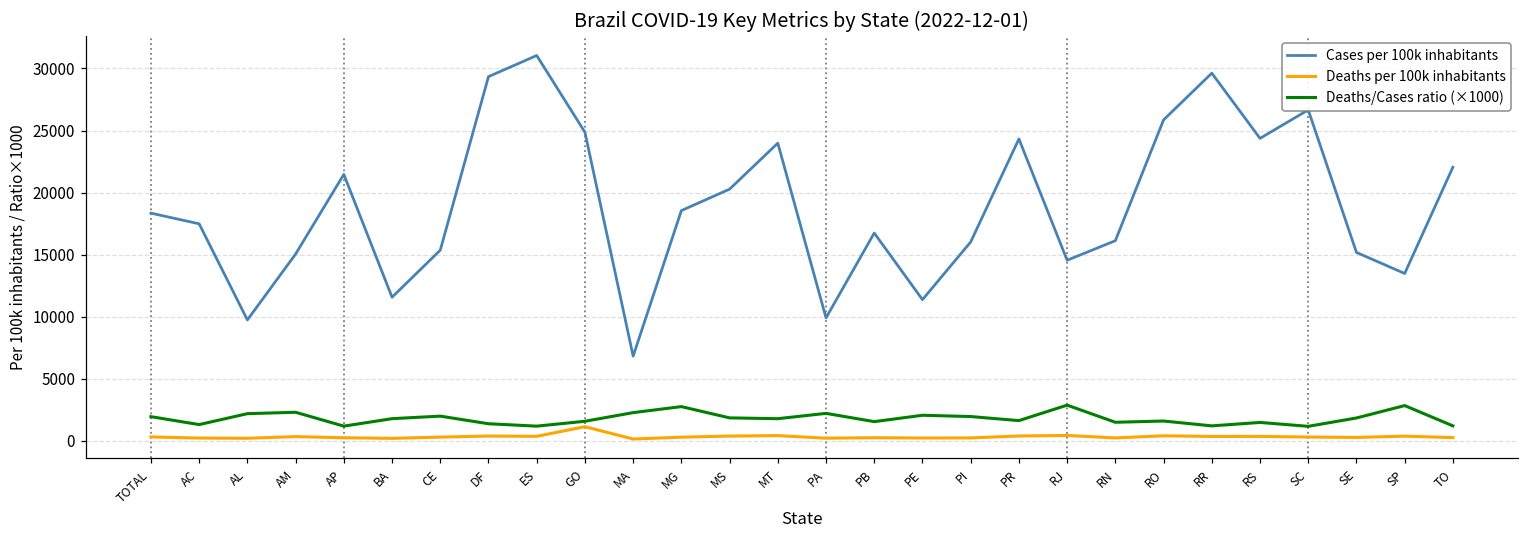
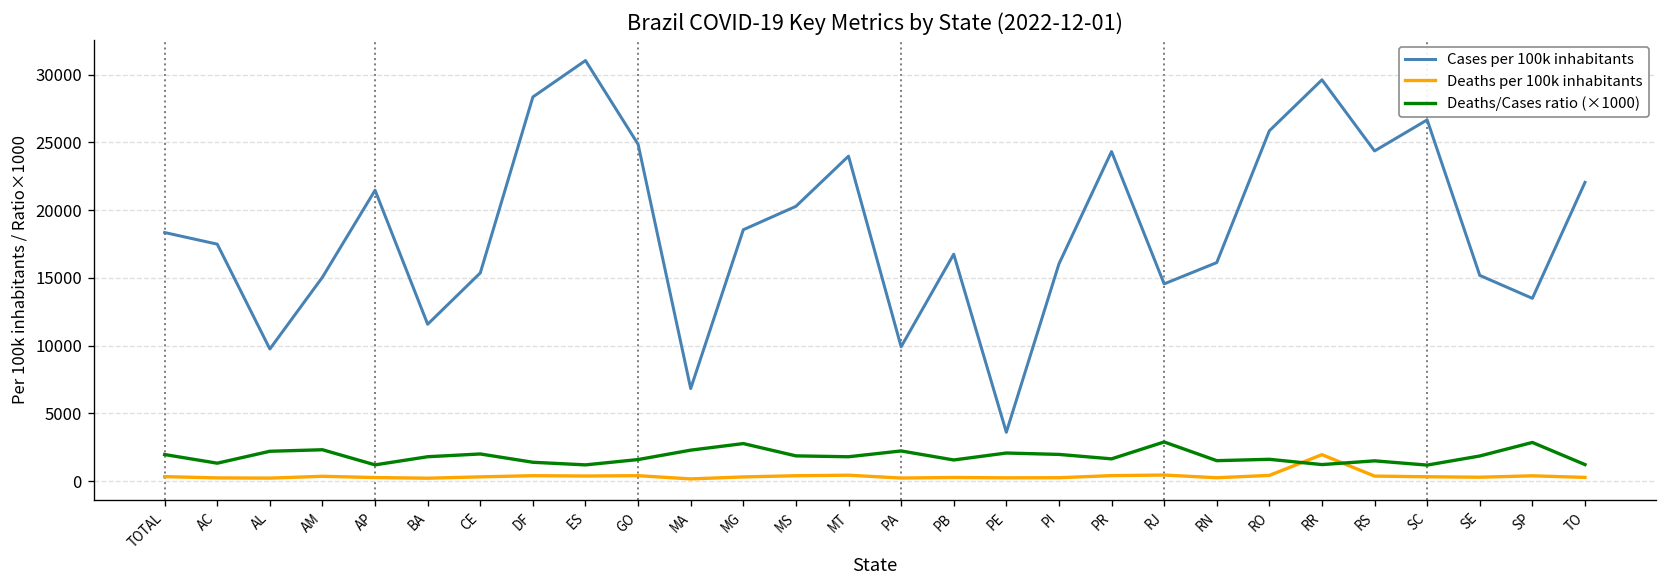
Cases per 100k inhabitants, DF: 29300 -> 28400
Deaths per 100k inhabitants, GO: 1100 -> 400
Cases per 100k inhabitants, PE: 11400 -> 3600
Deaths per 100k inhabitants, RR: 400 -> 1900
